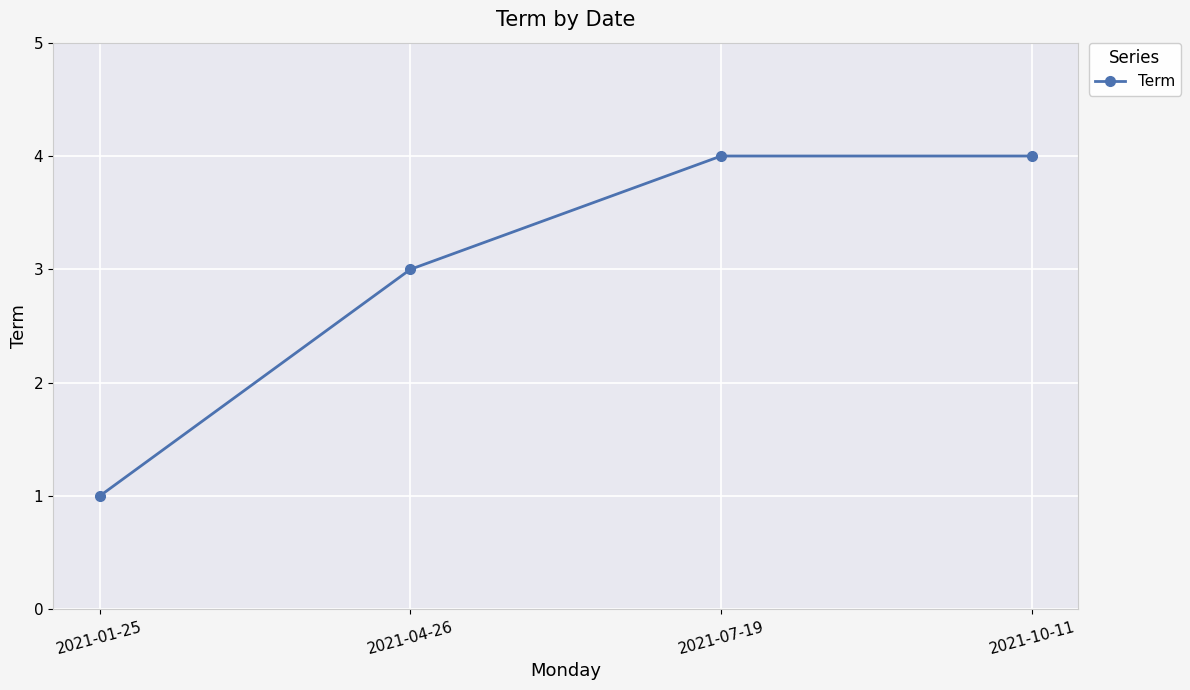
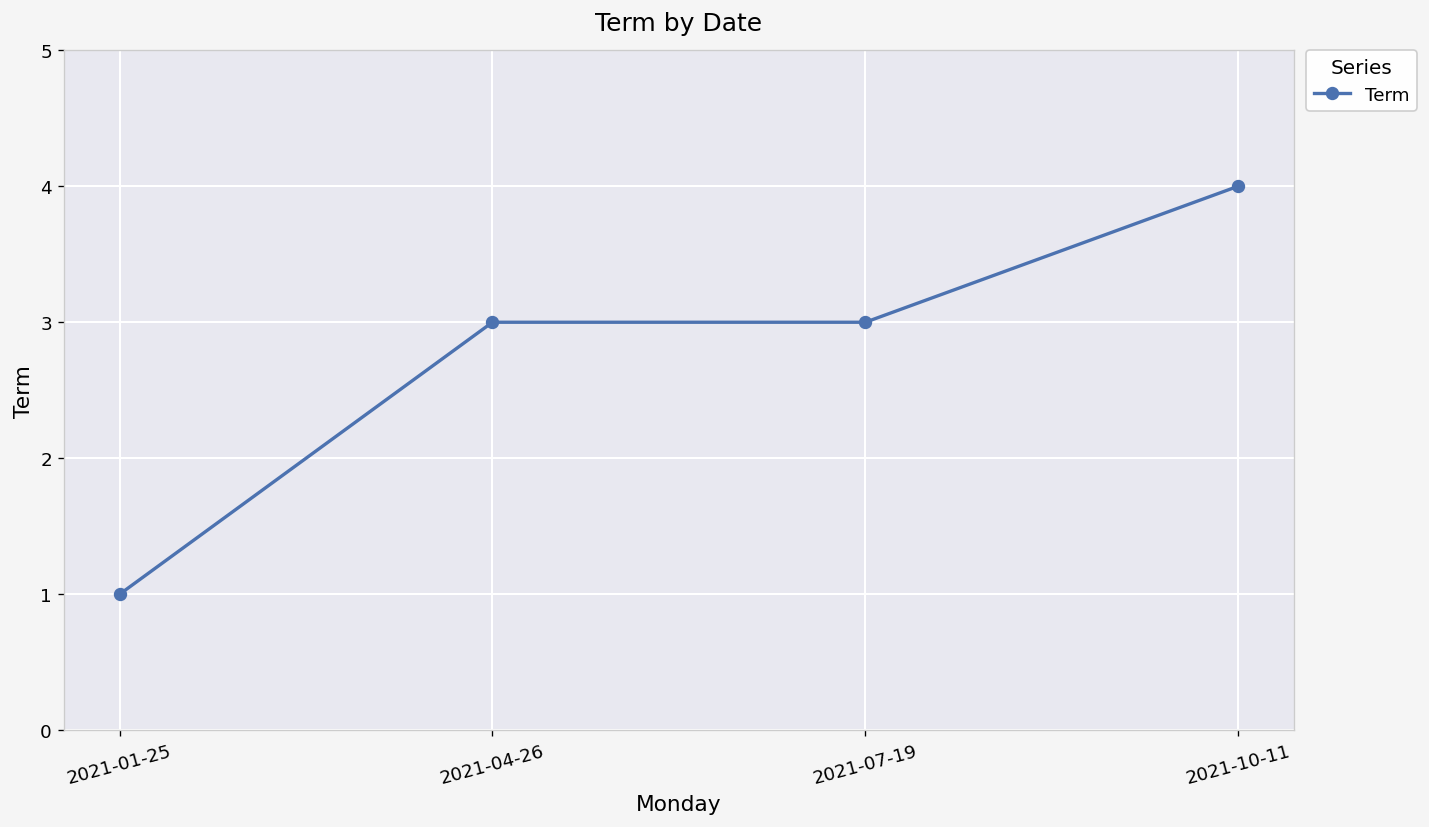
2021-07-19: 4 -> 3
